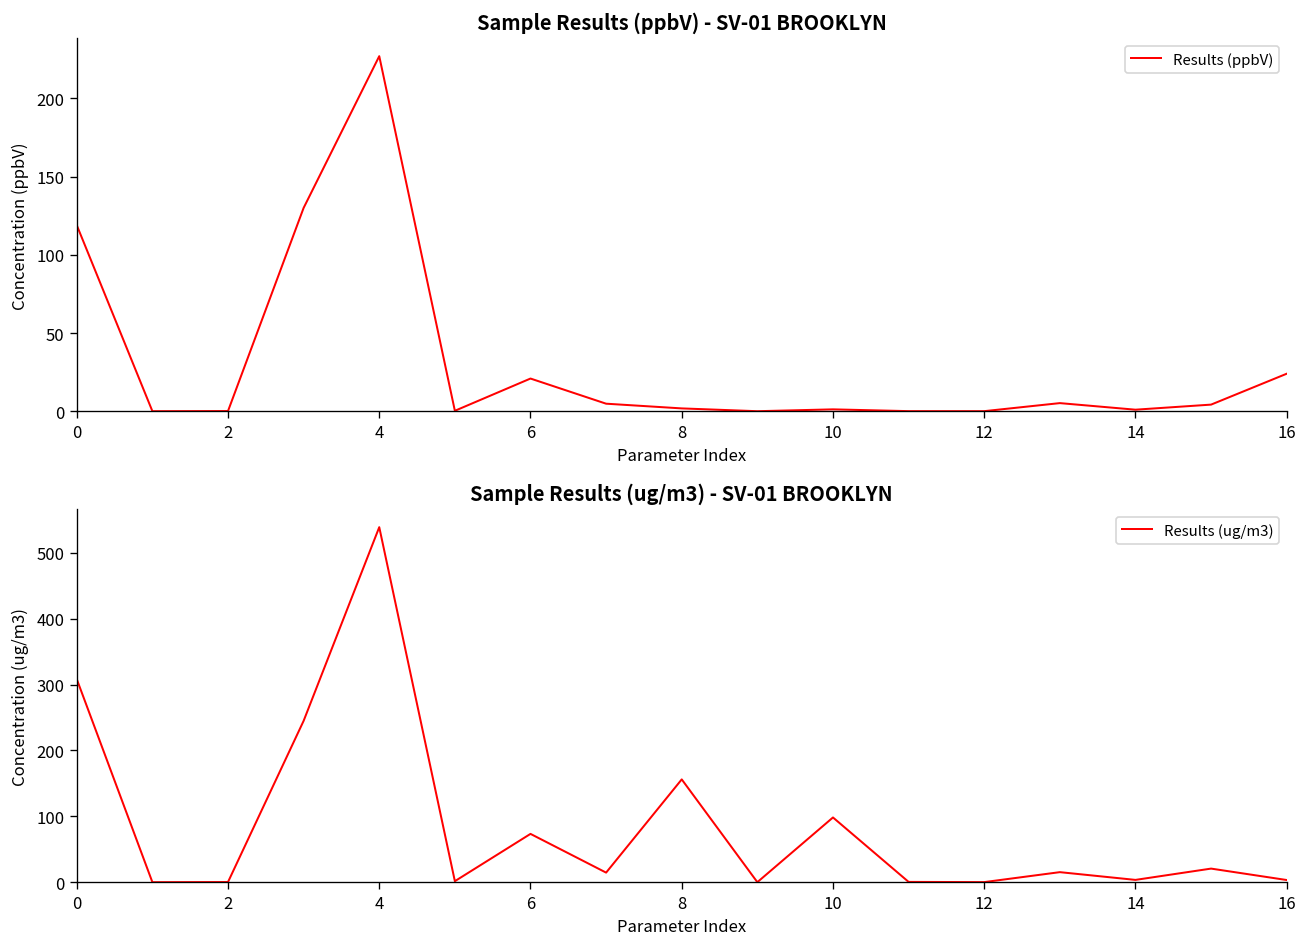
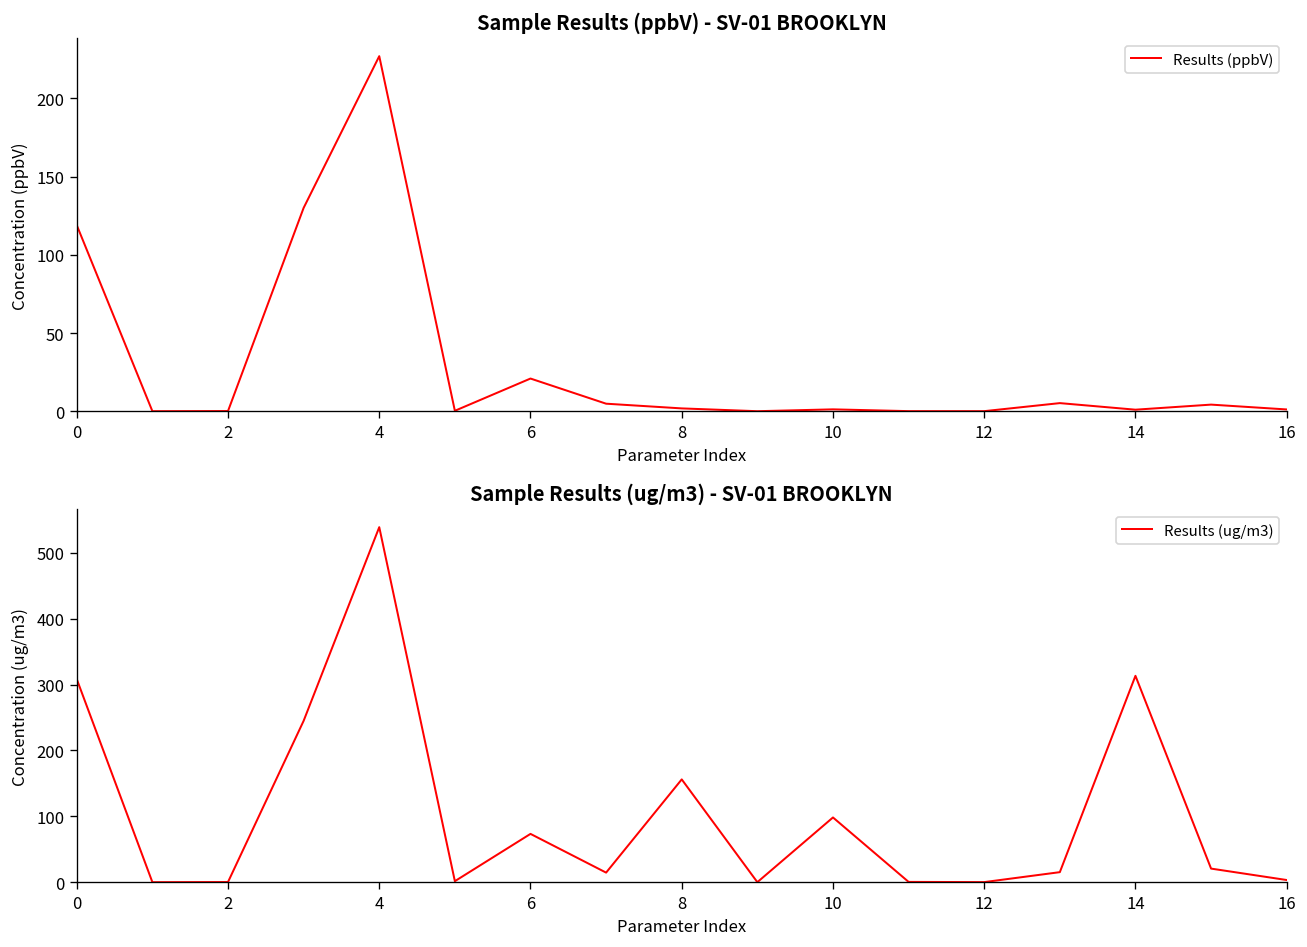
Sample Results (ppbV) - SV-01 BROOKLYN, 16: 24 -> 1
Sample Results (ug/m3) - SV-01 BROOKLYN, 14: 0 -> 310
